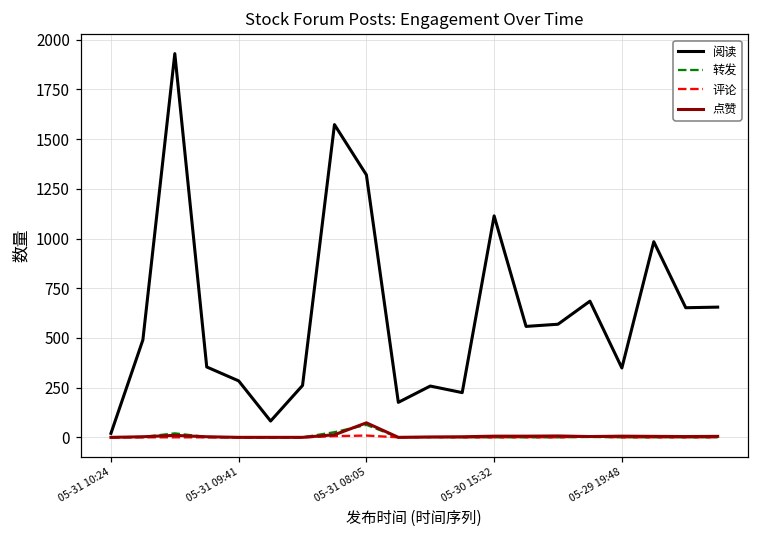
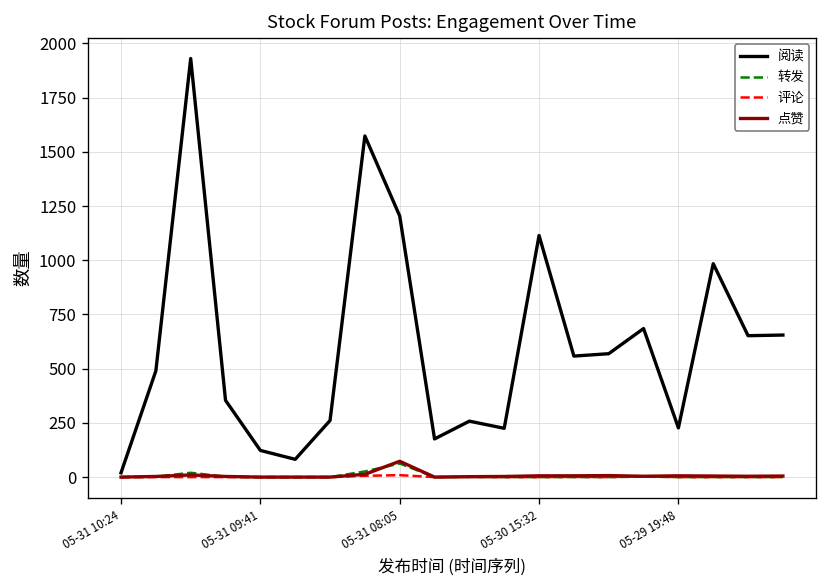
阅读, 05-31 09:41: 280 -> 120
阅读, 05-31 08:05: 1320 -> 1200
阅读, 05-29 19:48: 350 -> 230
